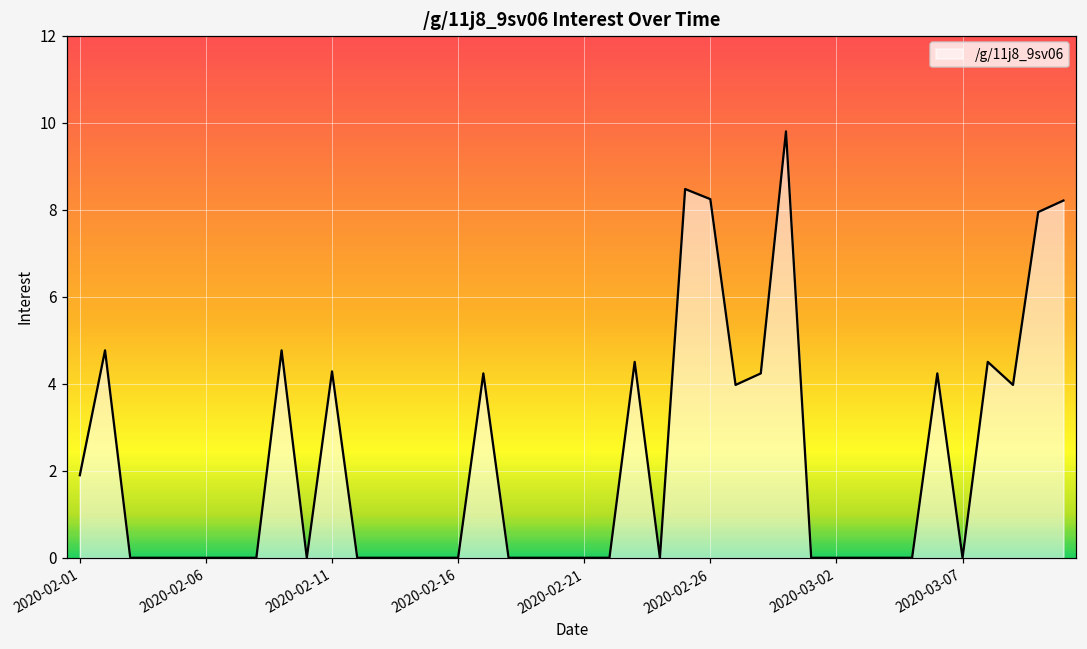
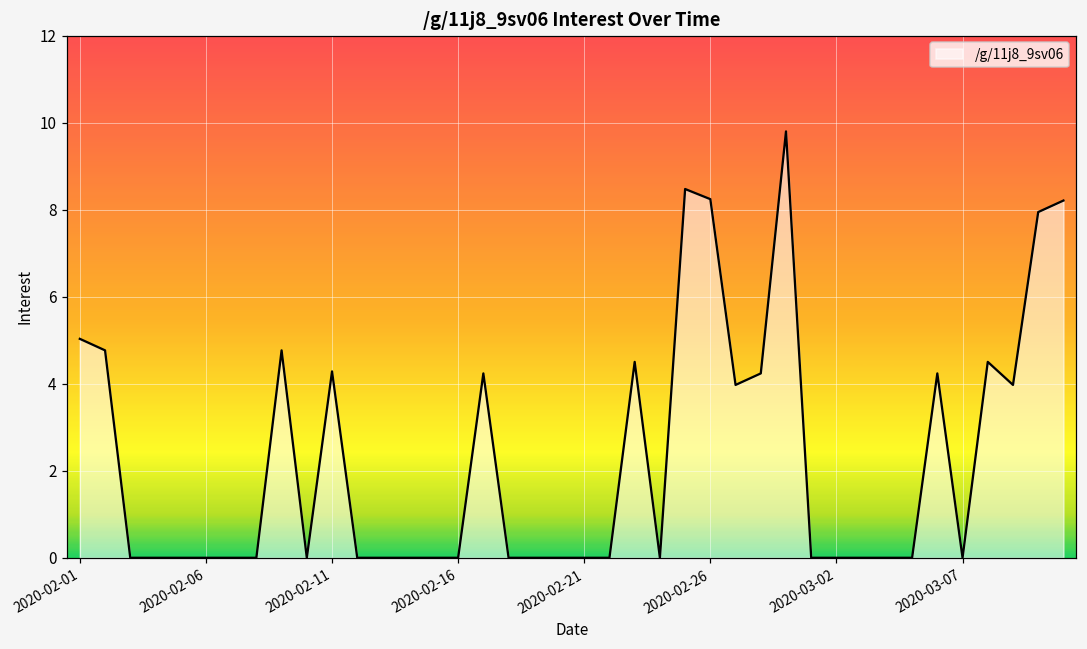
2020-02-01: 1.9 -> 5.0
